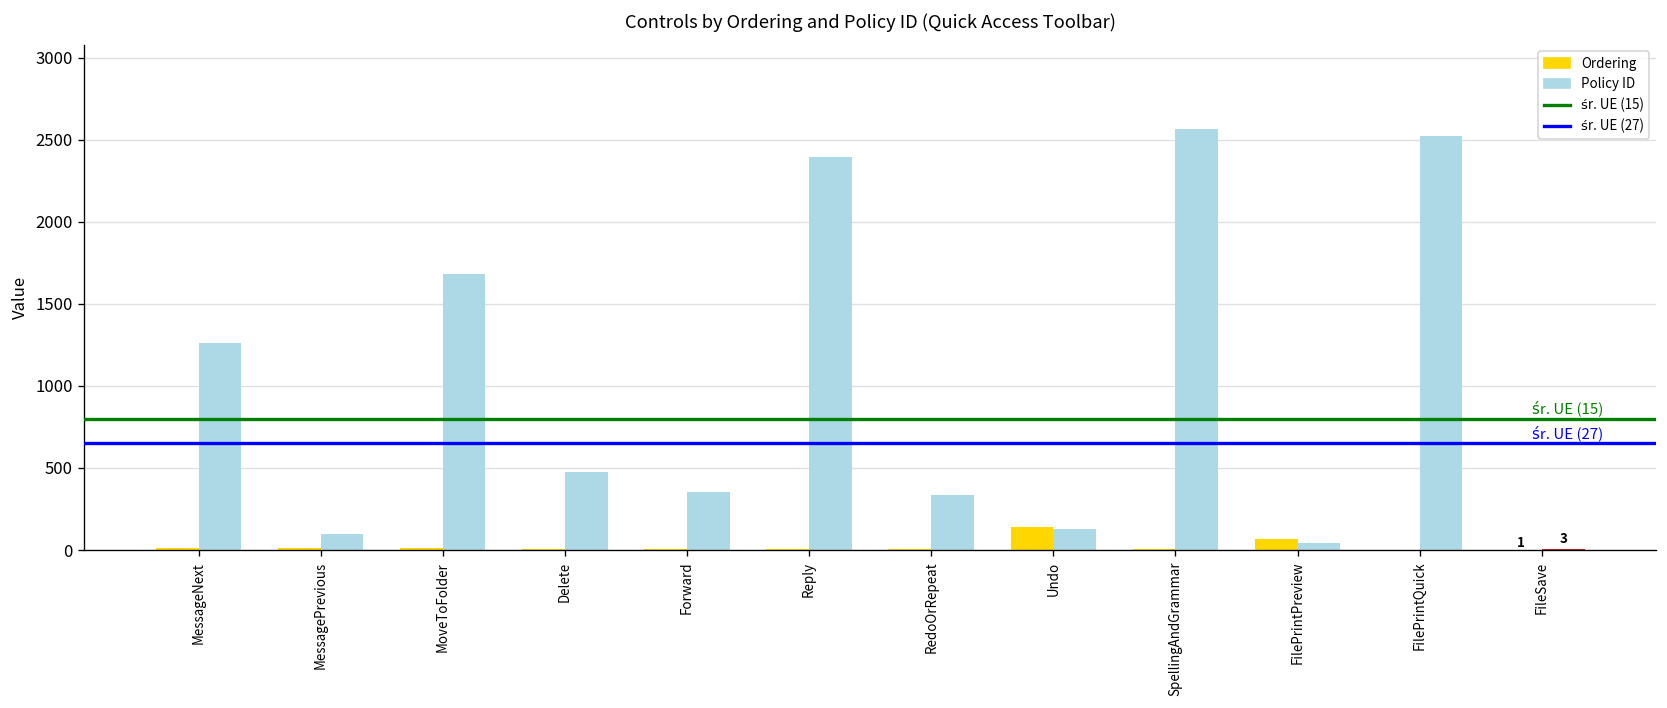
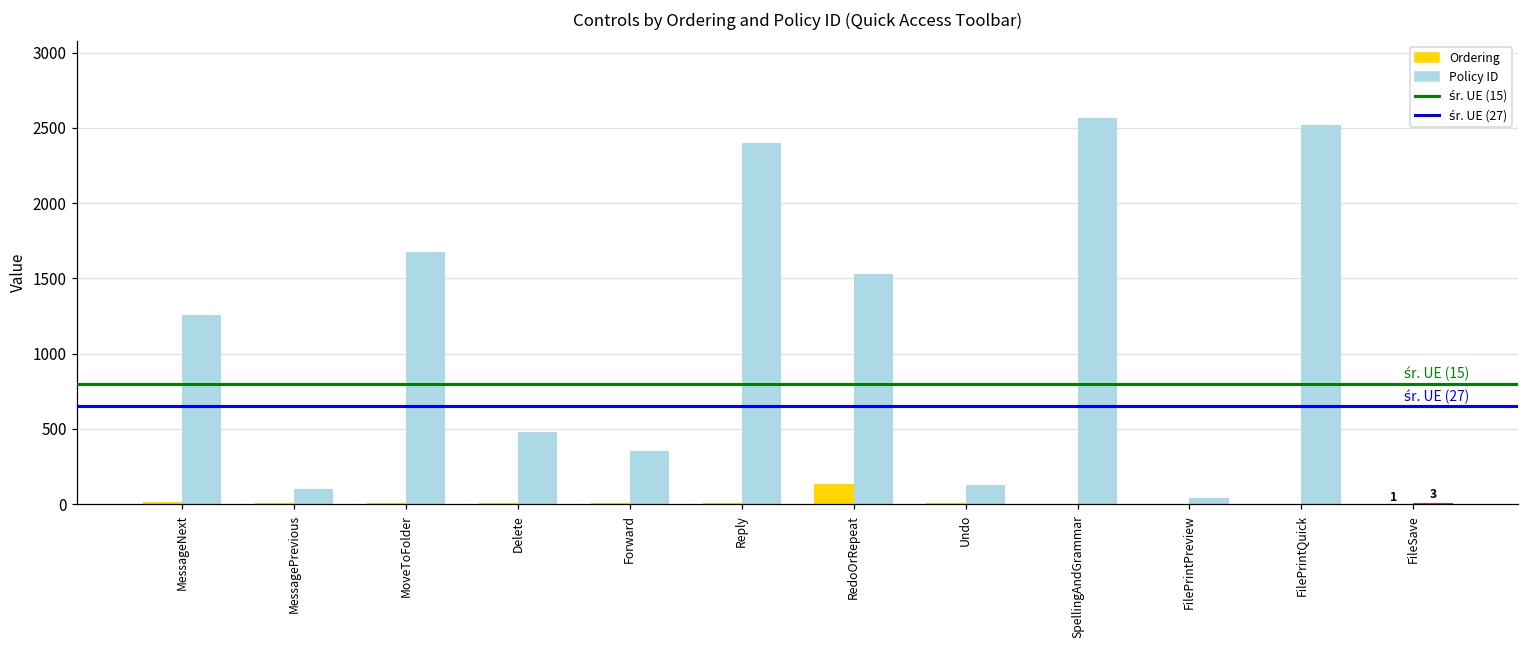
Ordering, RedoOrRepeat: 10 -> 140
Policy ID, RedoOrRepeat: 340 -> 1530
Ordering, Undo: 140 -> 10
Ordering, FilePrintPreview: 70 -> 0
